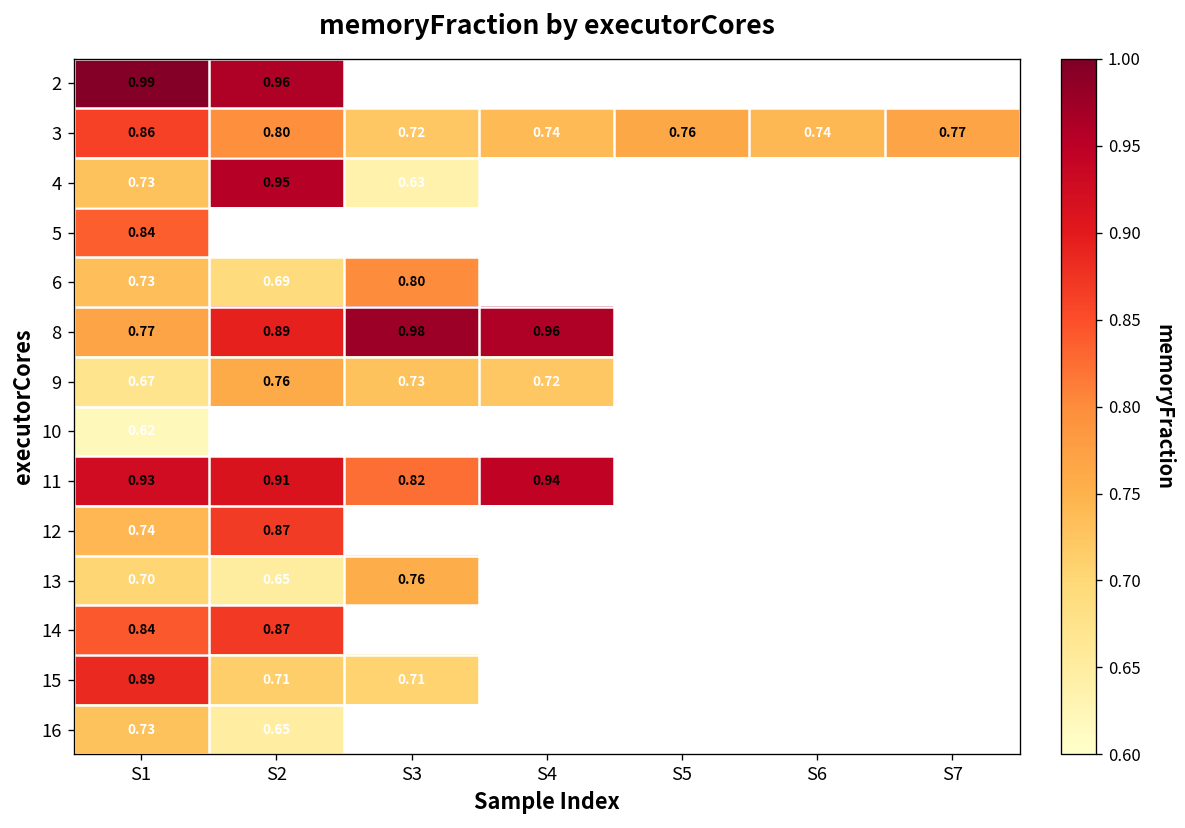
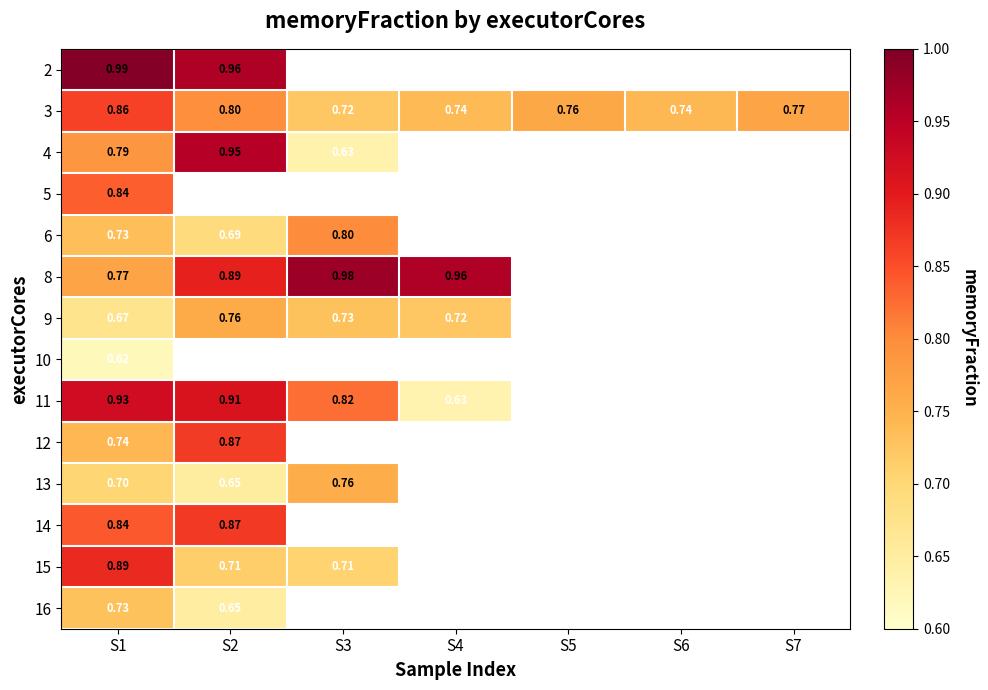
4, S1: 0.73 -> 0.79
11, S4: 0.94 -> 0.63
